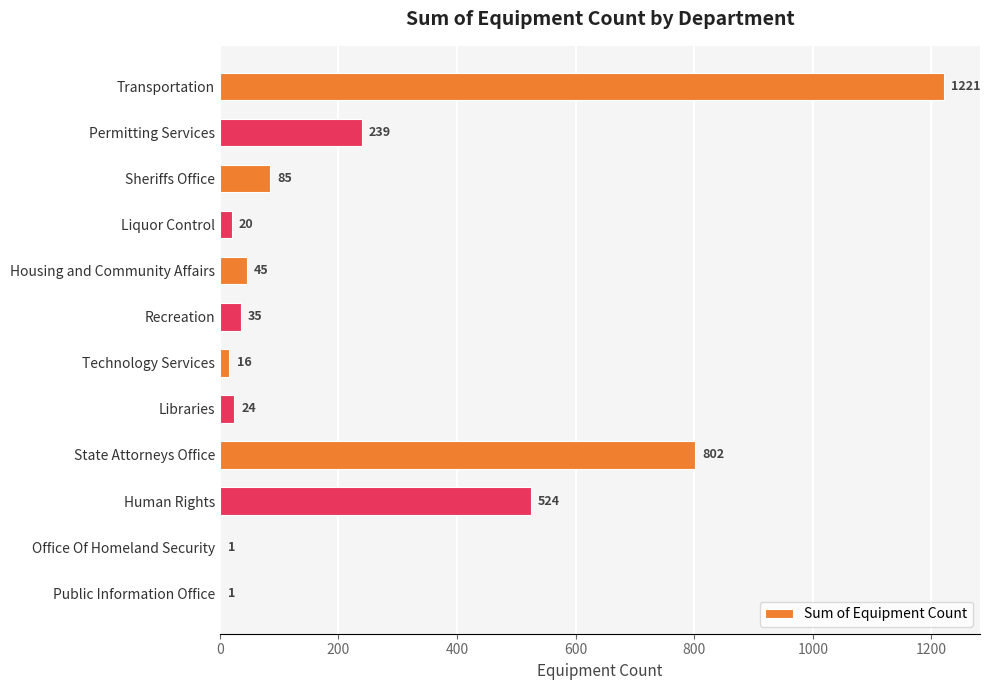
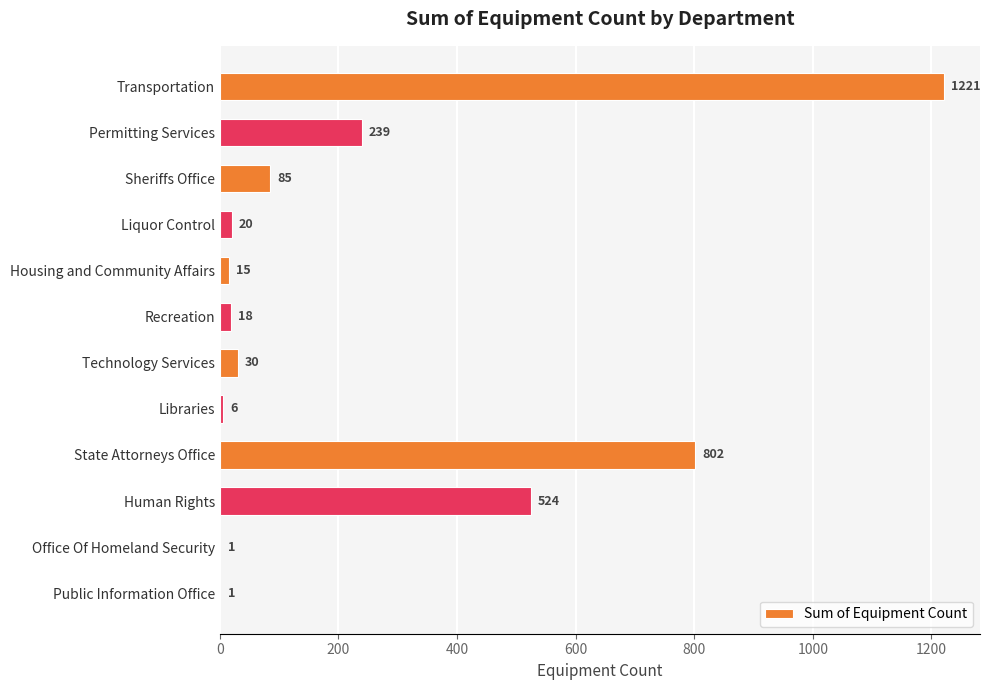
Housing and Community Affairs: 45 -> 15
Recreation: 35 -> 18
Technology Services: 16 -> 30
Libraries: 24 -> 6
